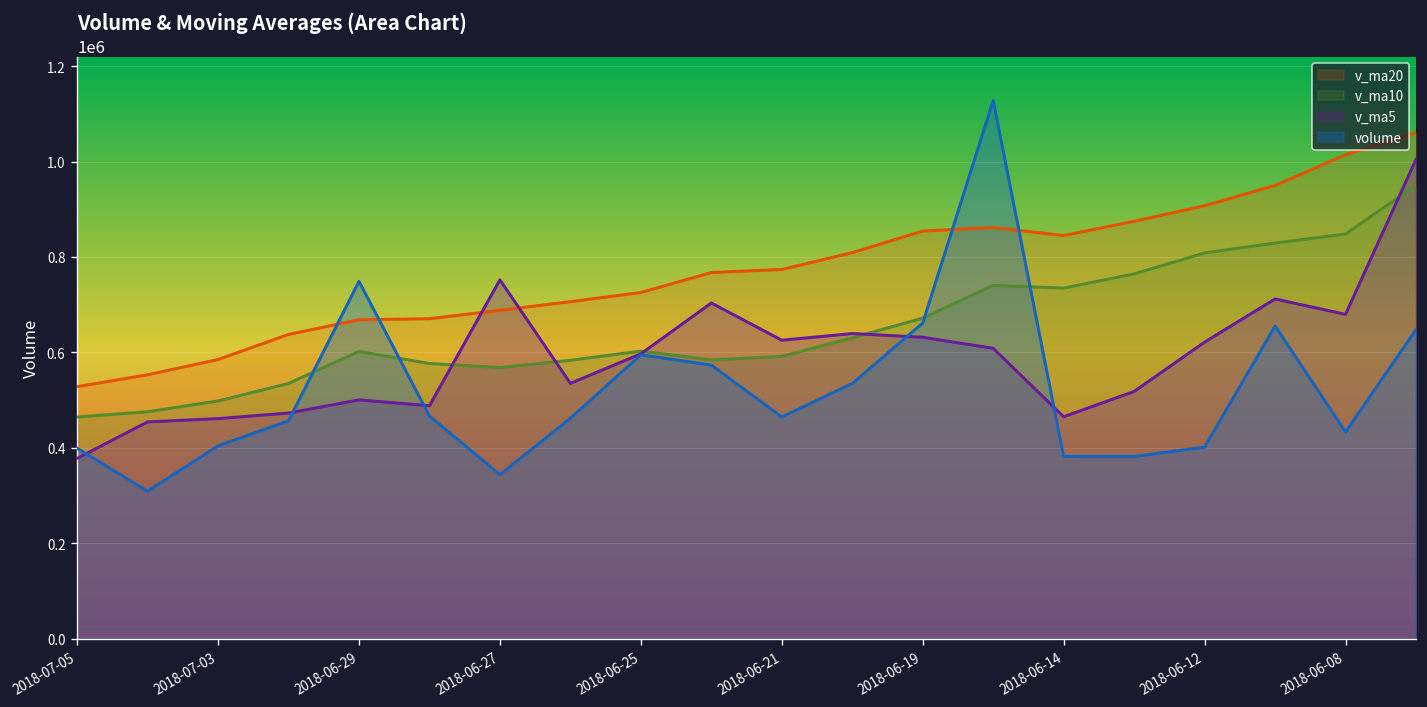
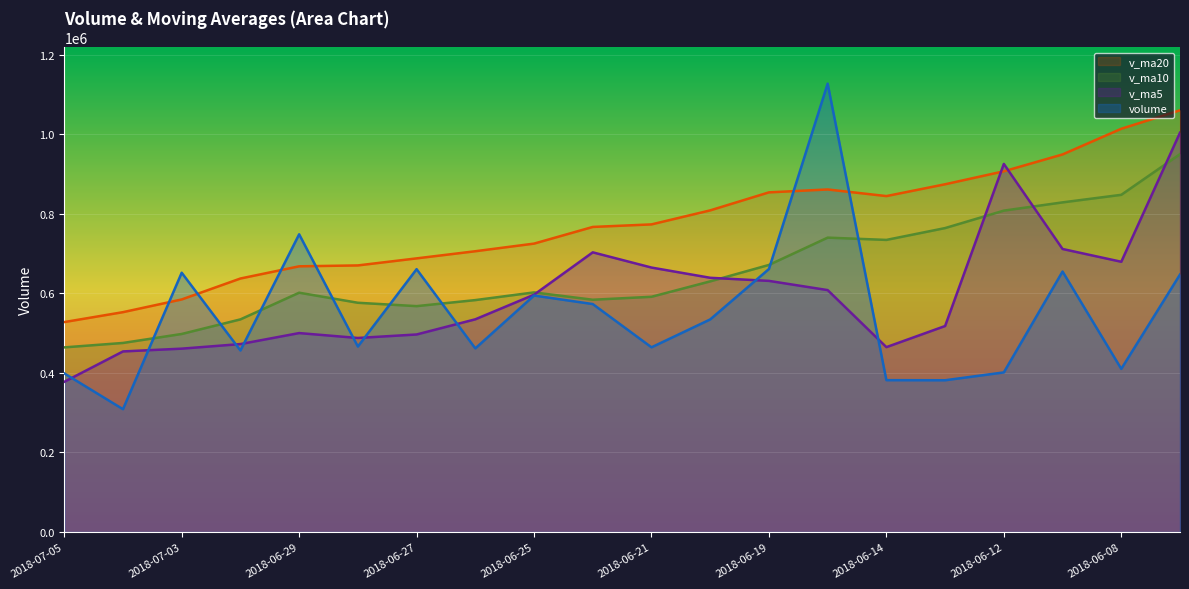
volume, 2018-07-03: 400000 -> 650000
v_ma5, 2018-06-27: 750000 -> 500000
volume, 2018-06-27: 340000 -> 660000
v_ma5, 2018-06-21: 630000 -> 670000
v_ma5, 2018-06-12: 620000 -> 930000
volume, 2018-06-08: 430000 -> 410000
